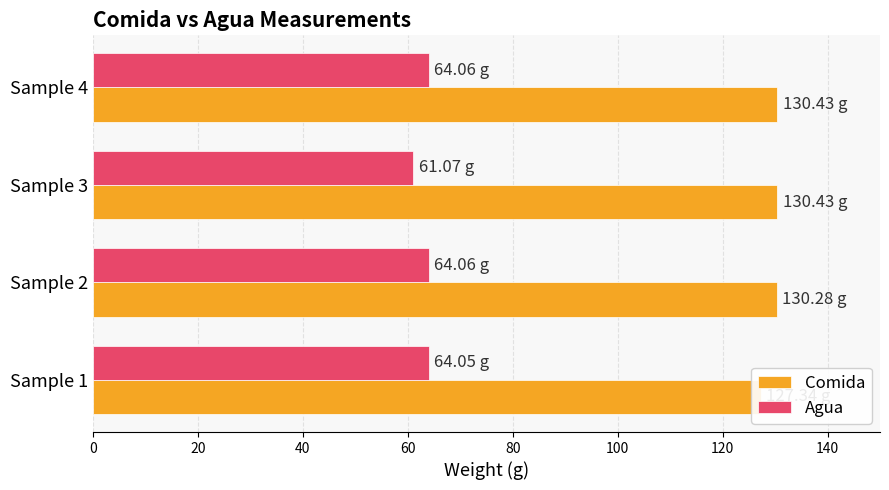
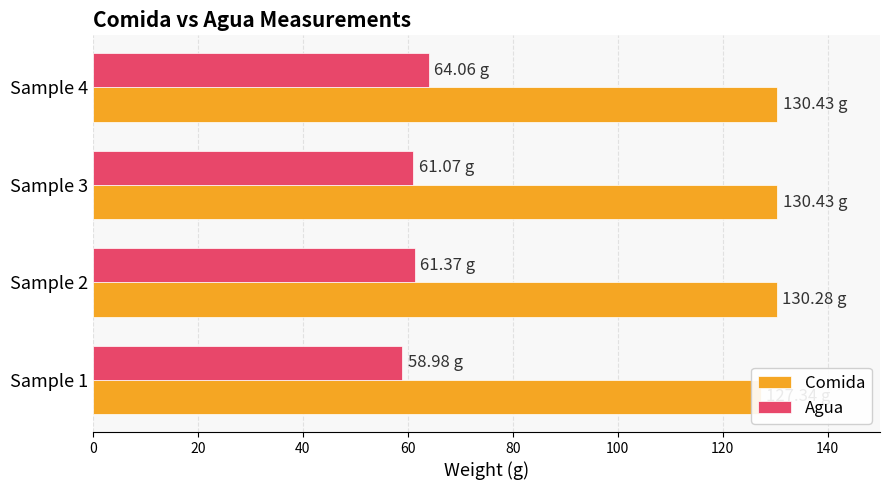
Agua, Sample 2: 64.06 -> 61.37
Agua, Sample 1: 64.05 -> 58.98
